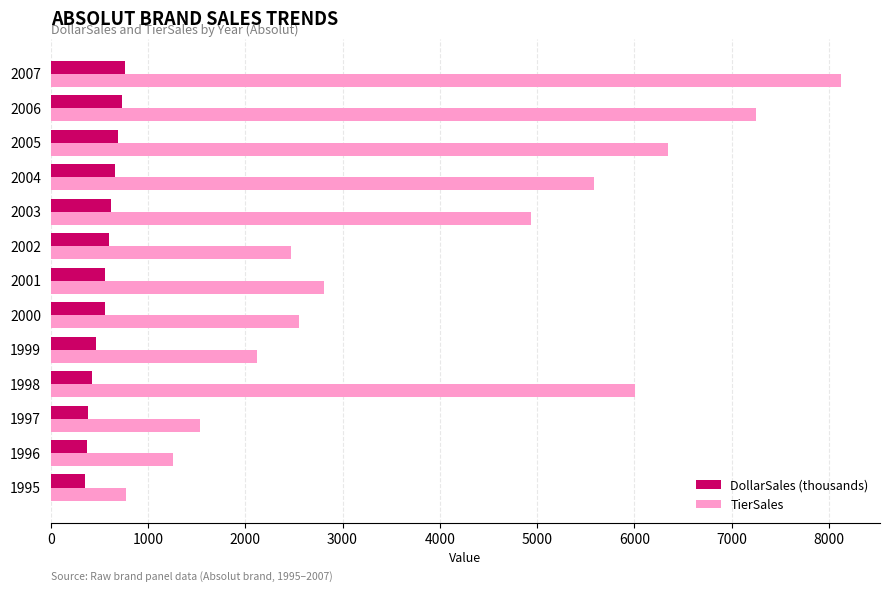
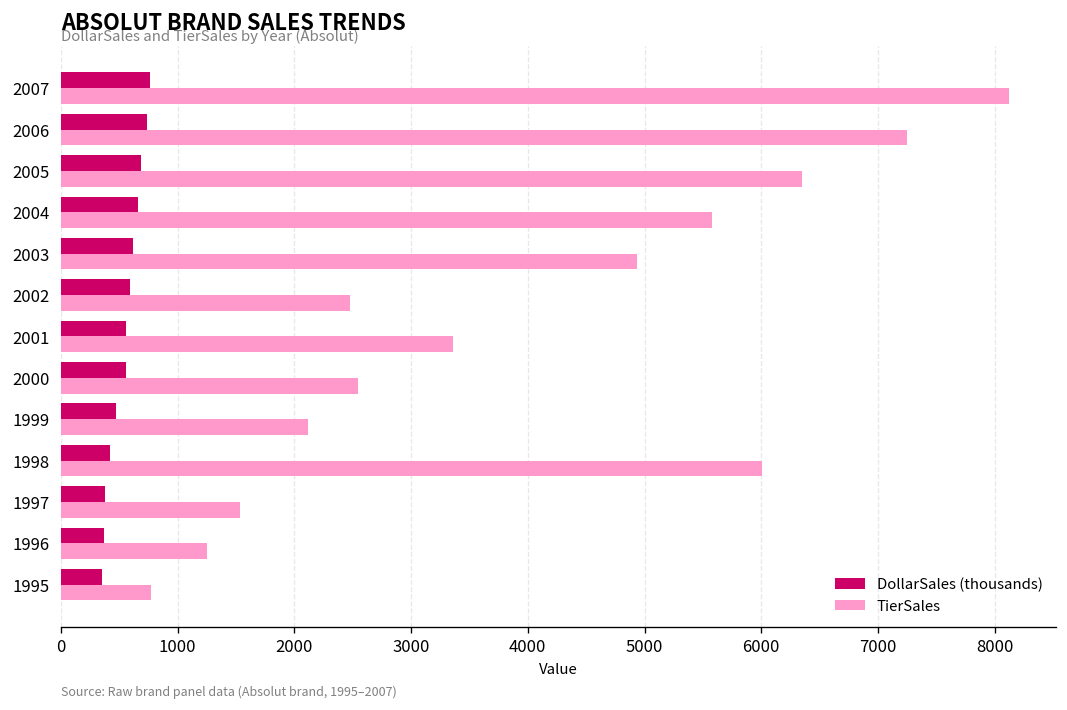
TierSales, 2001: 2800 -> 3400
